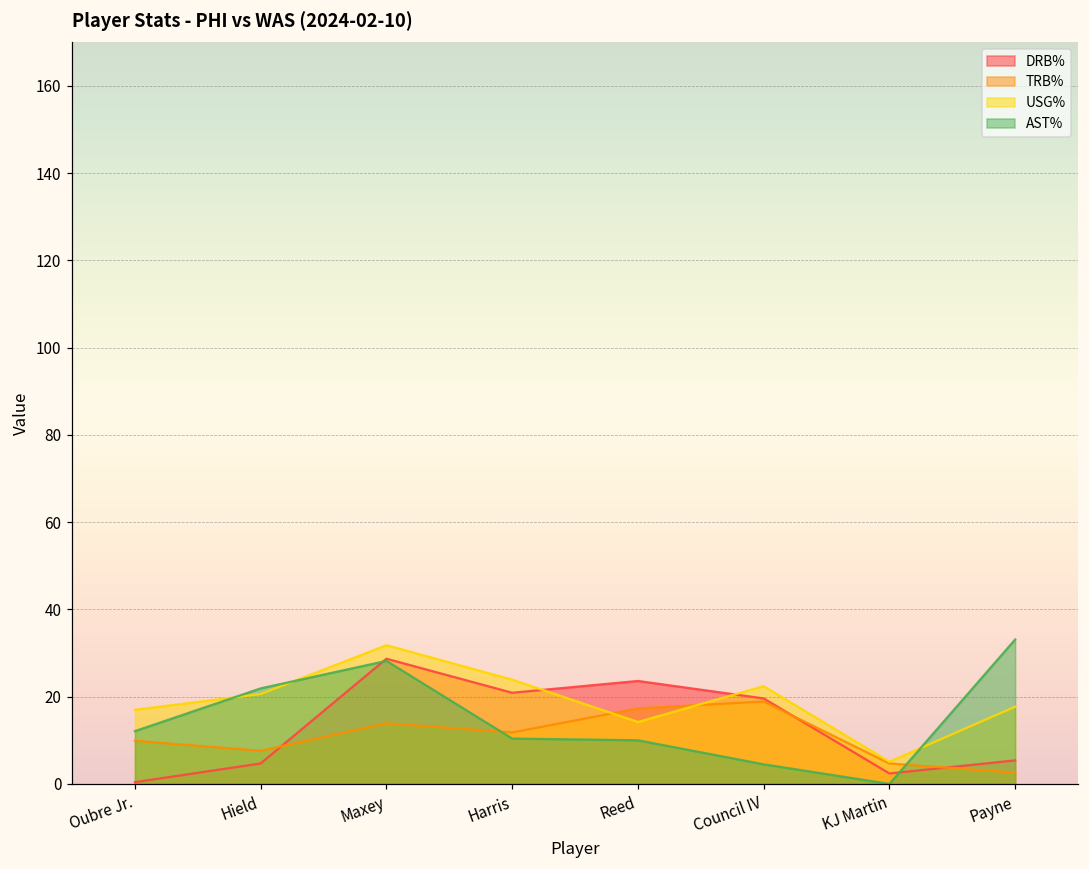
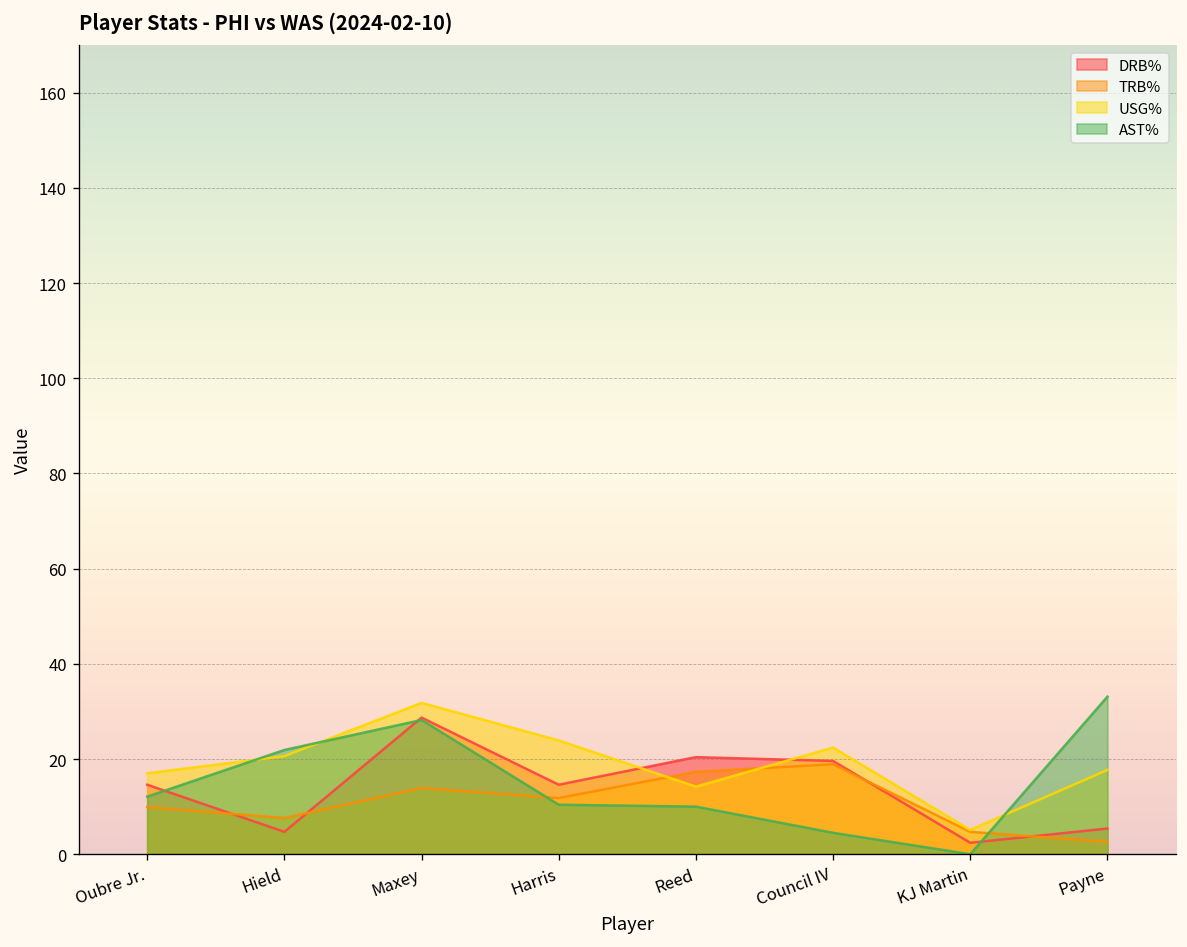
DRB%, Oubre Jr.: 0 -> 15
DRB%, Harris: 21 -> 15
DRB%, Reed: 24 -> 20
